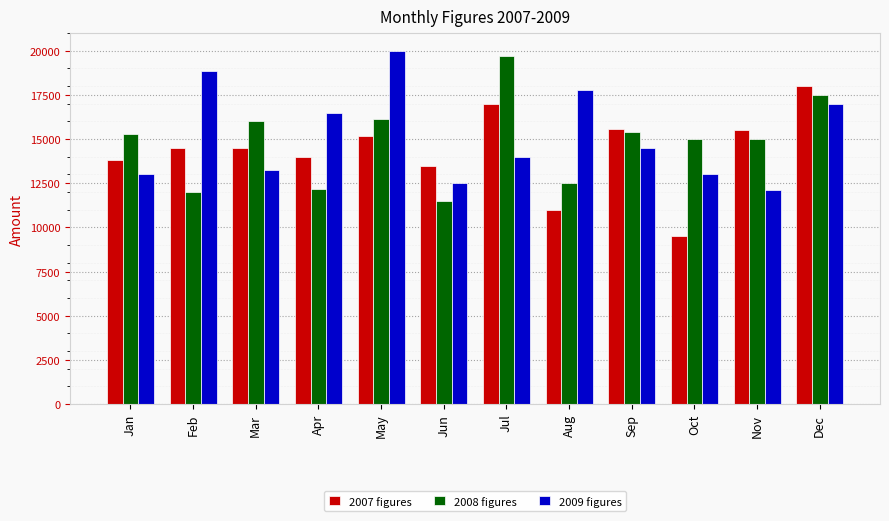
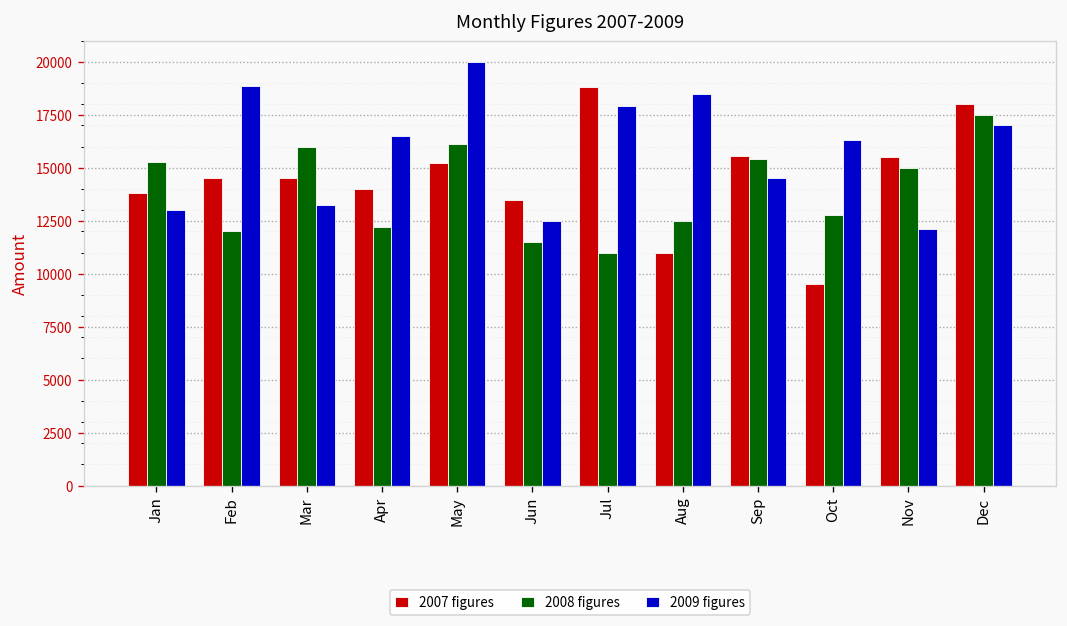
2007 figures, Jul: 17000 -> 18800
2008 figures, Jul: 19700 -> 11000
2009 figures, Jul: 14000 -> 17900
2009 figures, Aug: 17800 -> 18500
2008 figures, Oct: 15000 -> 12800
2009 figures, Oct: 13000 -> 16300
